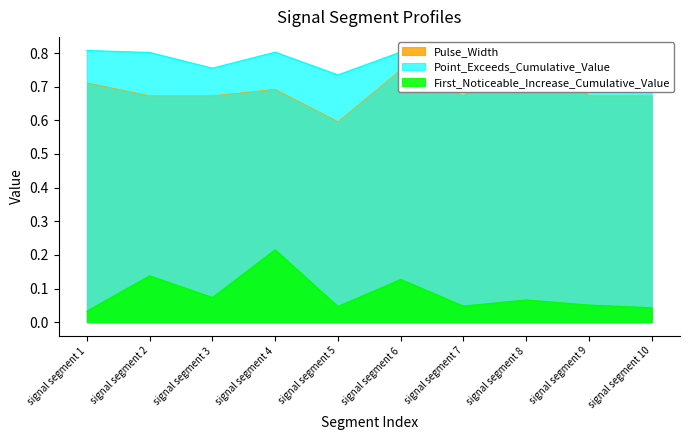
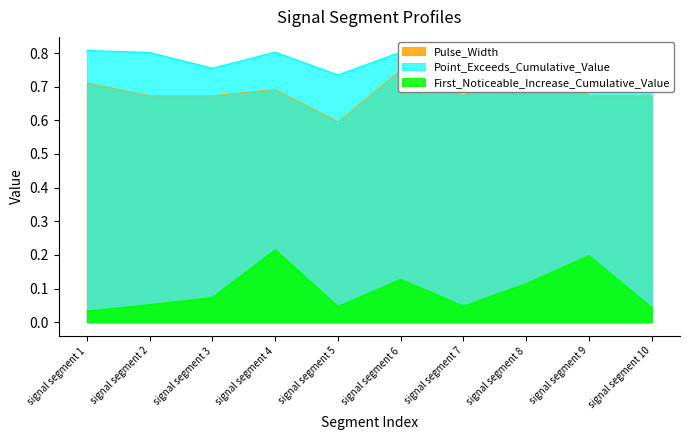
First_Noticeable_Increase_Cumulative_Value, signal segment 2: 0.14 -> 0.05
First_Noticeable_Increase_Cumulative_Value, signal segment 8: 0.07 -> 0.11
First_Noticeable_Increase_Cumulative_Value, signal segment 9: 0.05 -> 0.20
